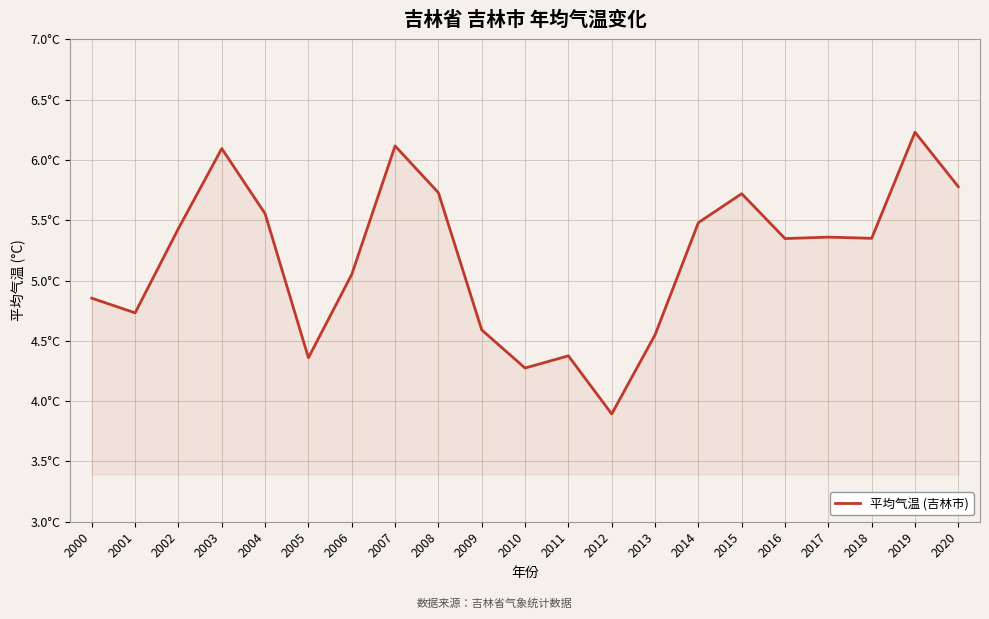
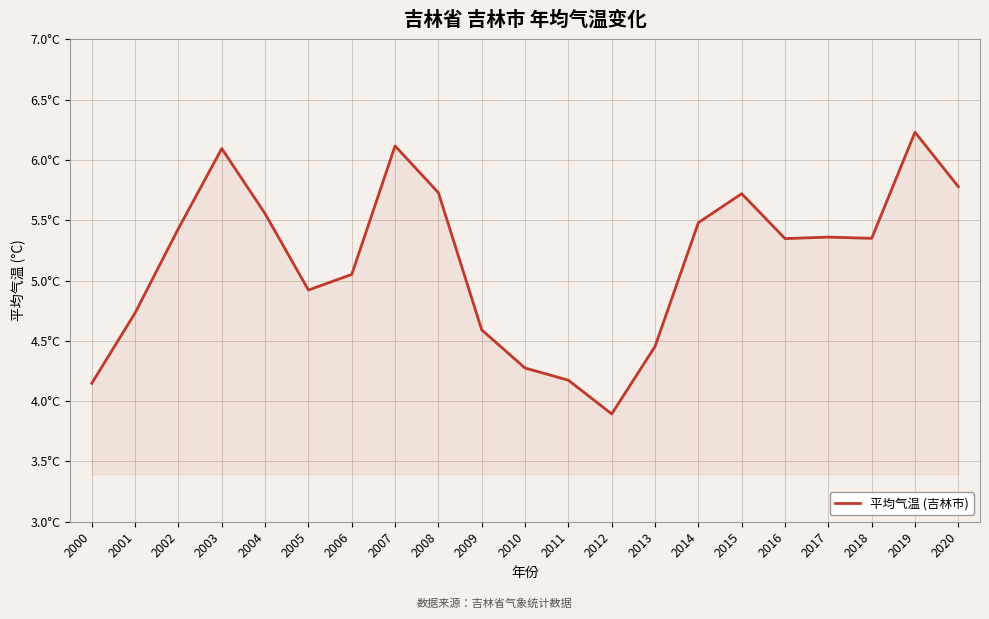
2000: 4.85°C -> 4.15°C
2005: 4.36°C -> 4.92°C
2011: 4.38°C -> 4.17°C
2013: 4.55°C -> 4.45°C
